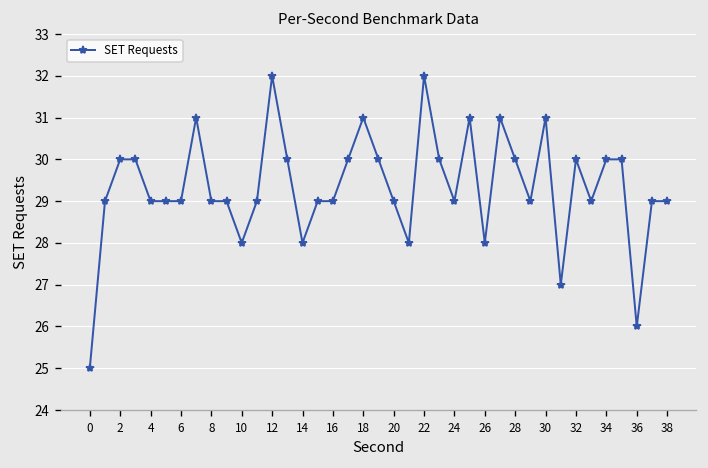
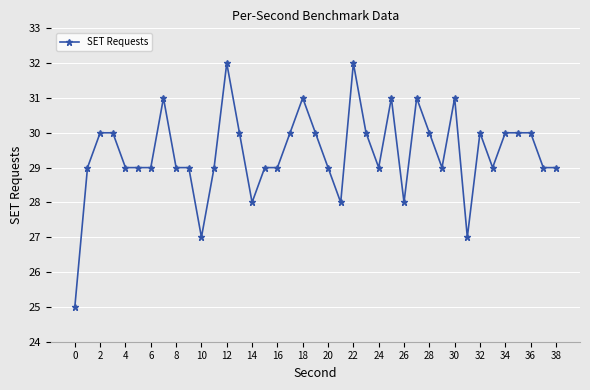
10: 28 -> 27
36: 26 -> 30
